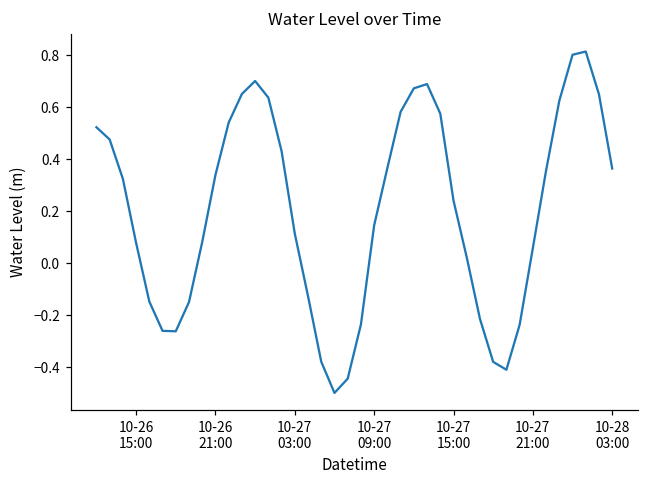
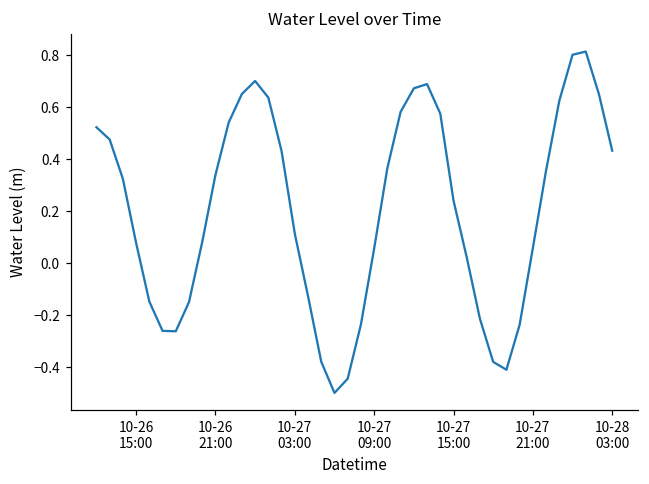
10-27 09:00: 0.15 -> 0.06
10-28 03:00: 0.36 -> 0.43
